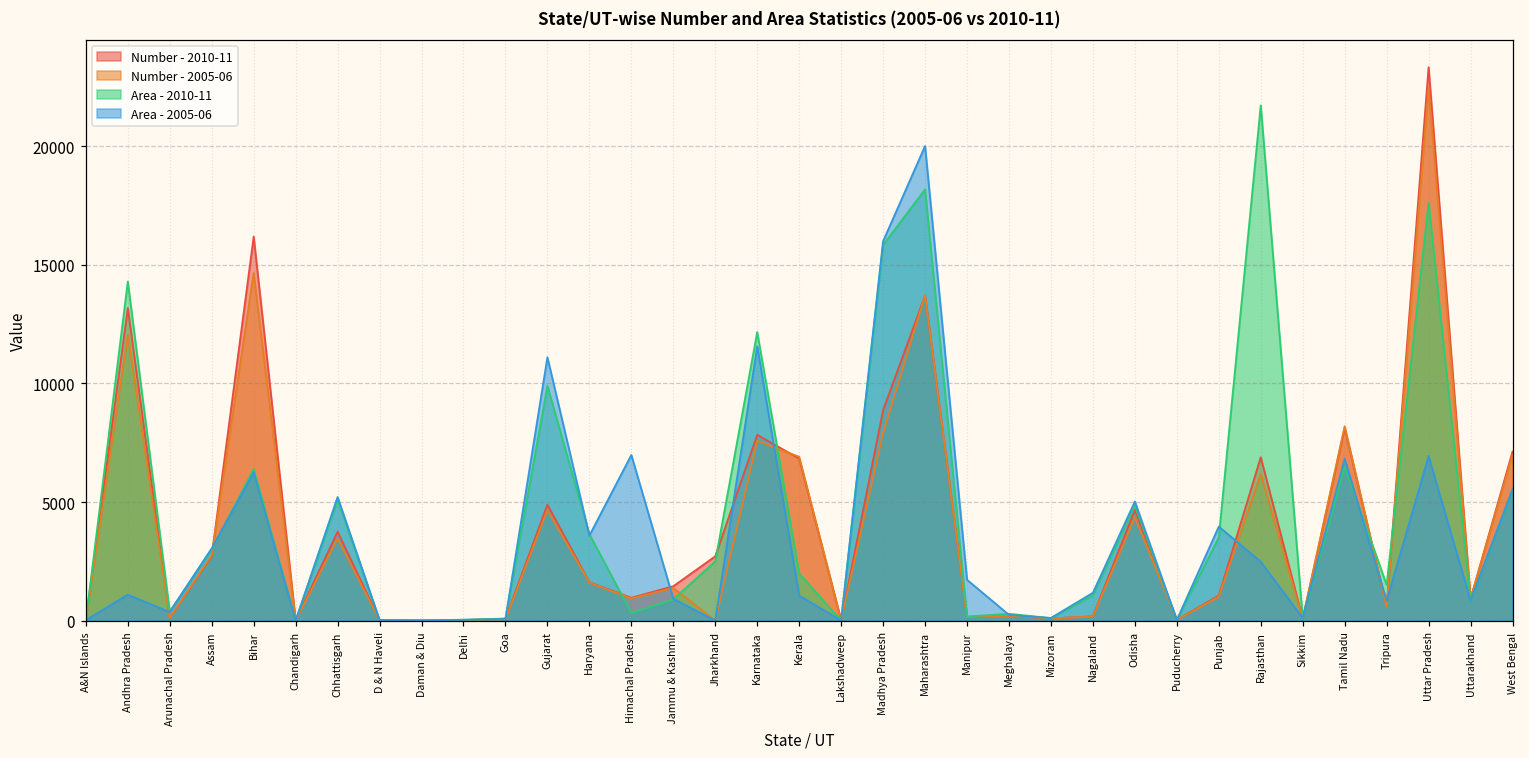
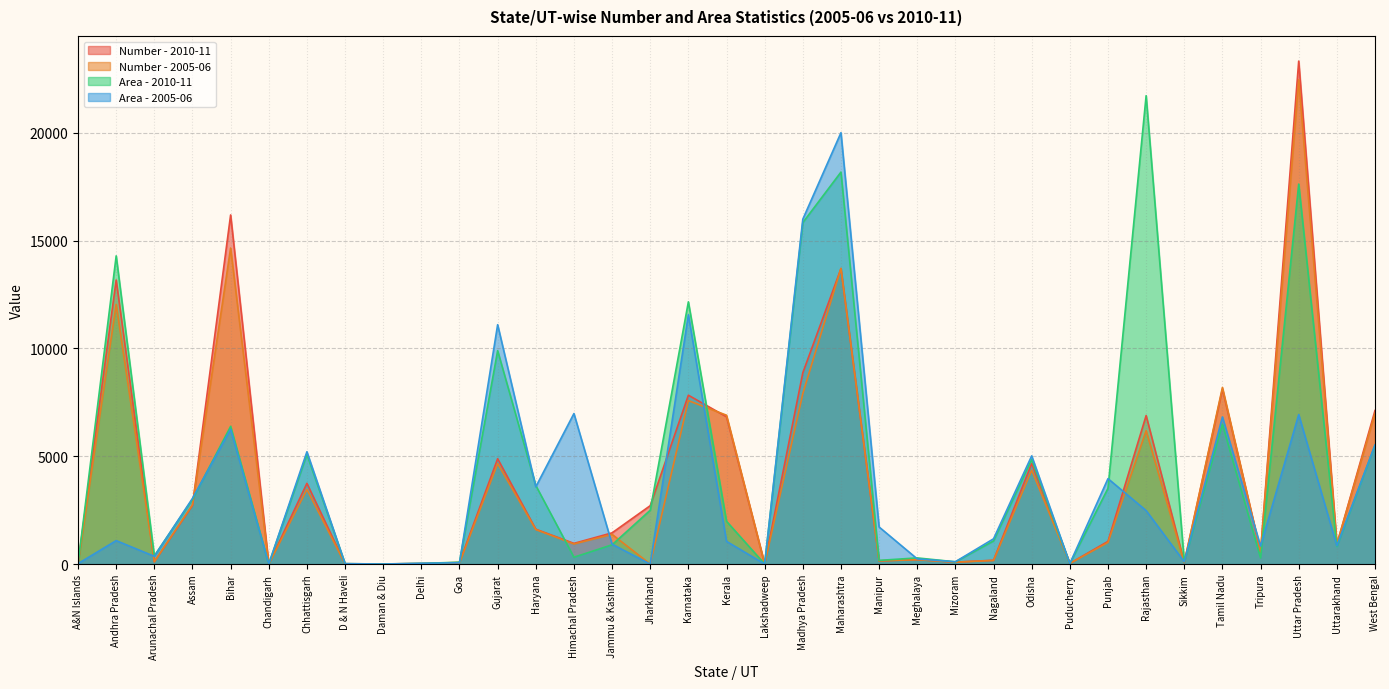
Area - 2010-11, Tripura: 1500 -> 300
